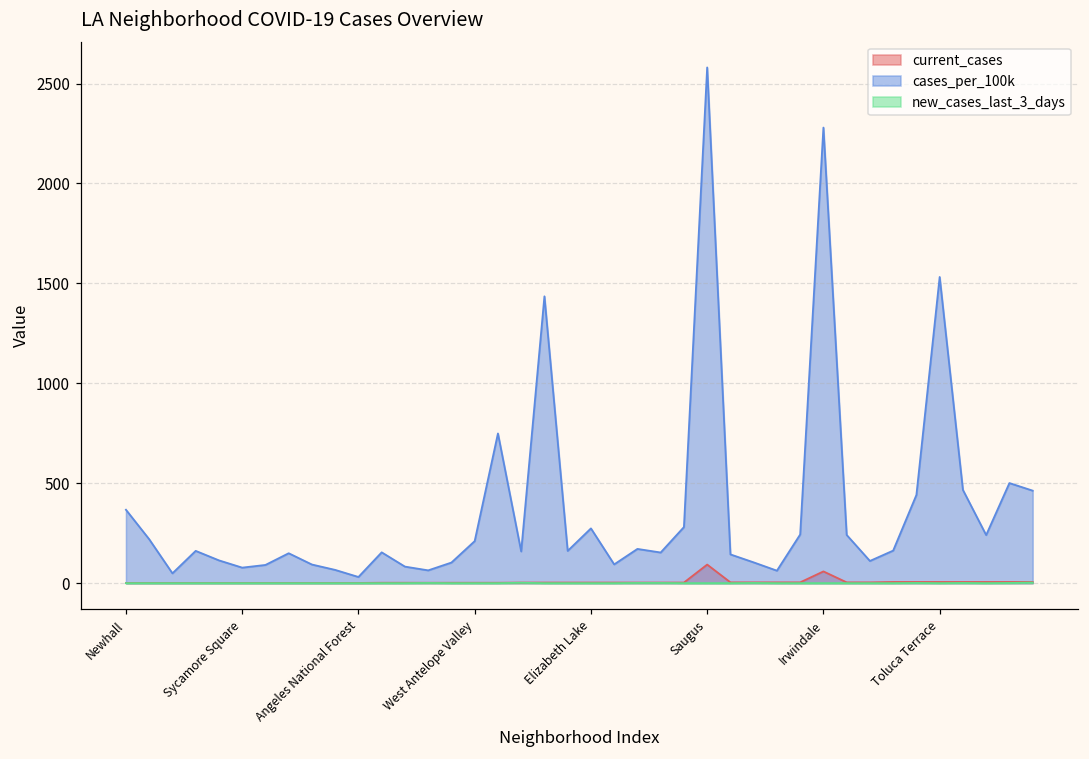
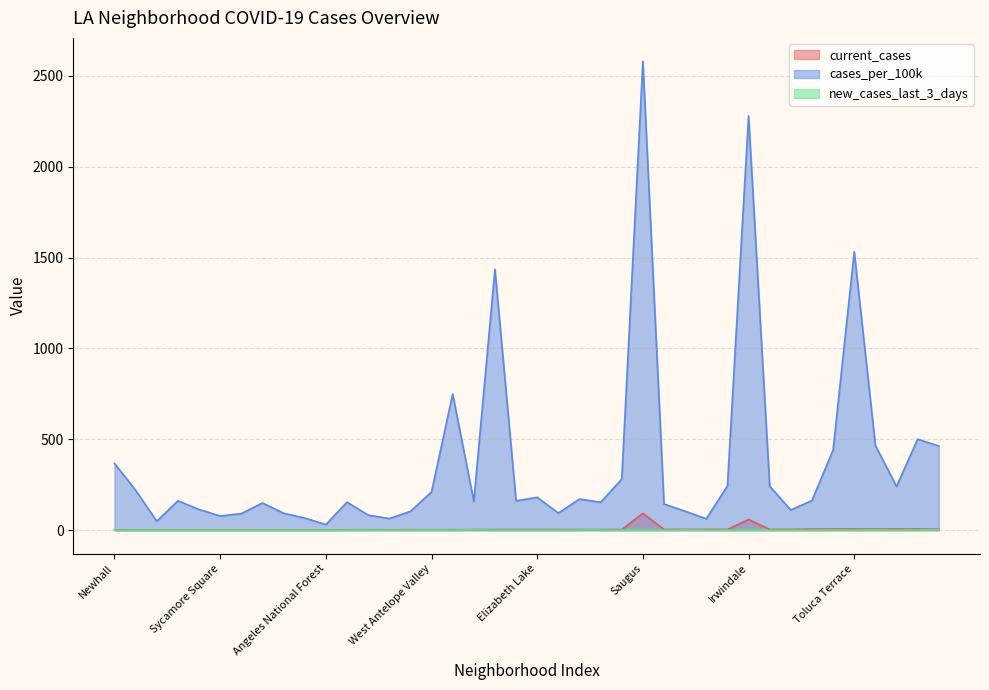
cases_per_100k, Elizabeth Lake: 270 -> 180
